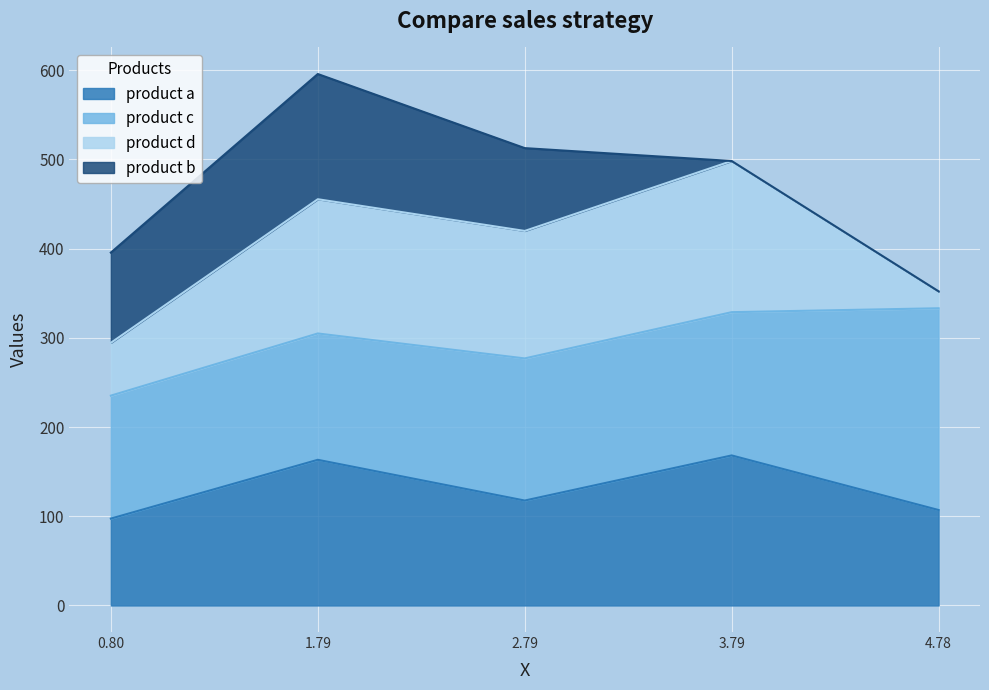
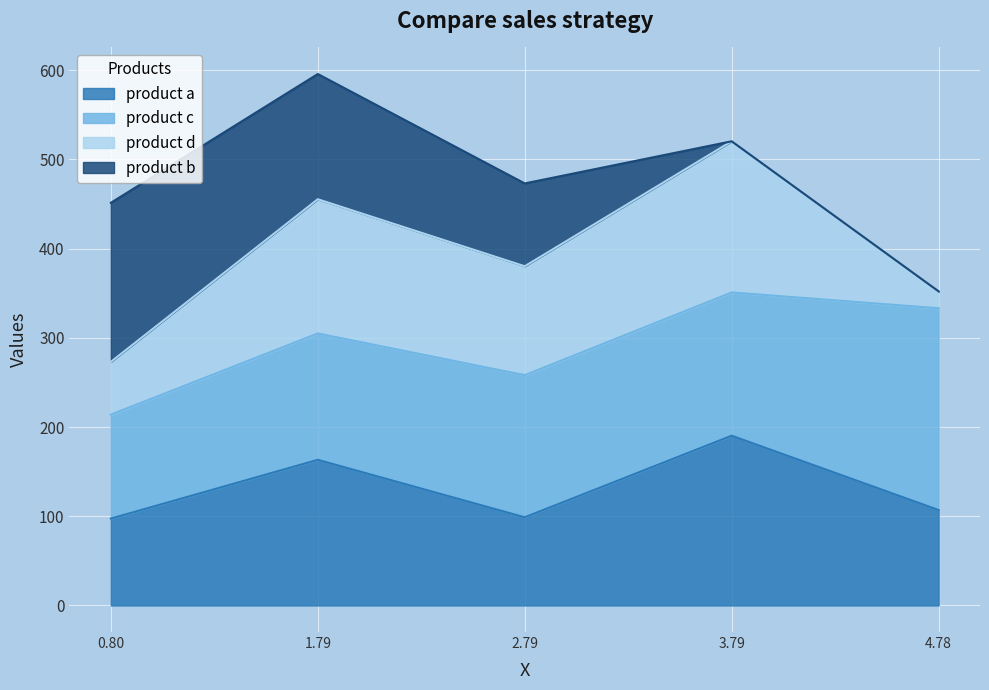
product c, 0.80: 140 -> 120
product b, 0.80: 100 -> 180
product a, 2.79: 120 -> 100
product d, 2.79: 140 -> 120
product a, 3.79: 170 -> 190
